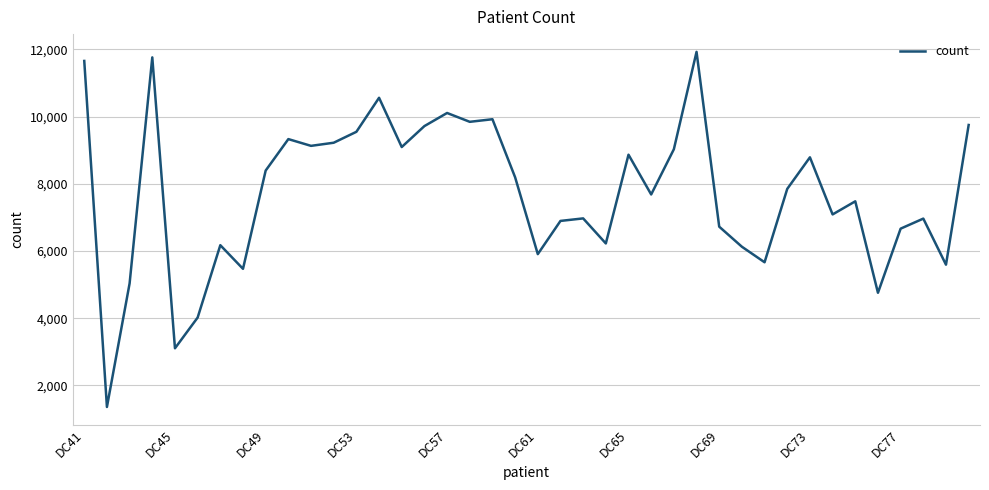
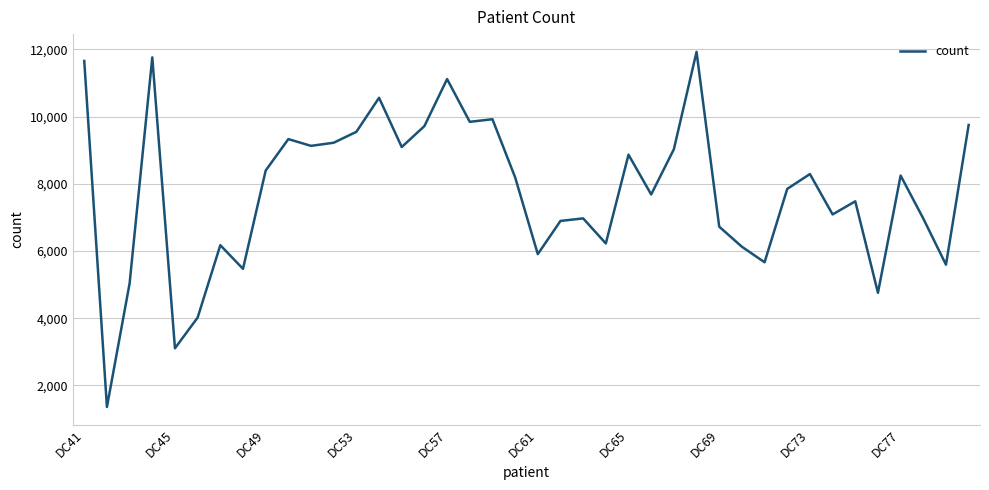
DC57: 10,100 -> 11,100
DC73: 8,800 -> 8,300
DC77: 6,700 -> 8,200
